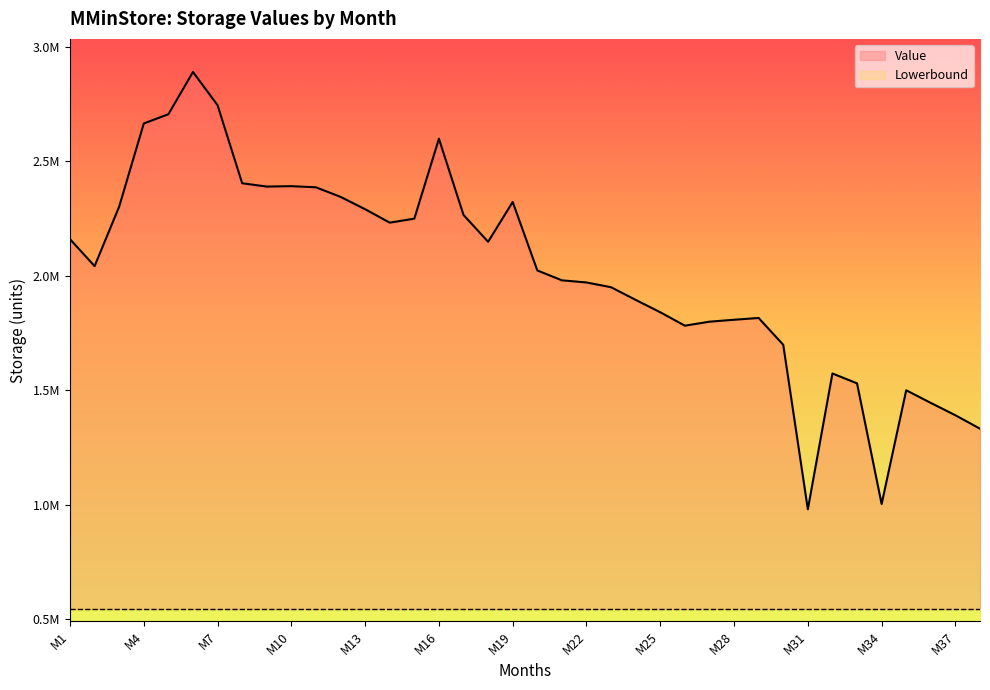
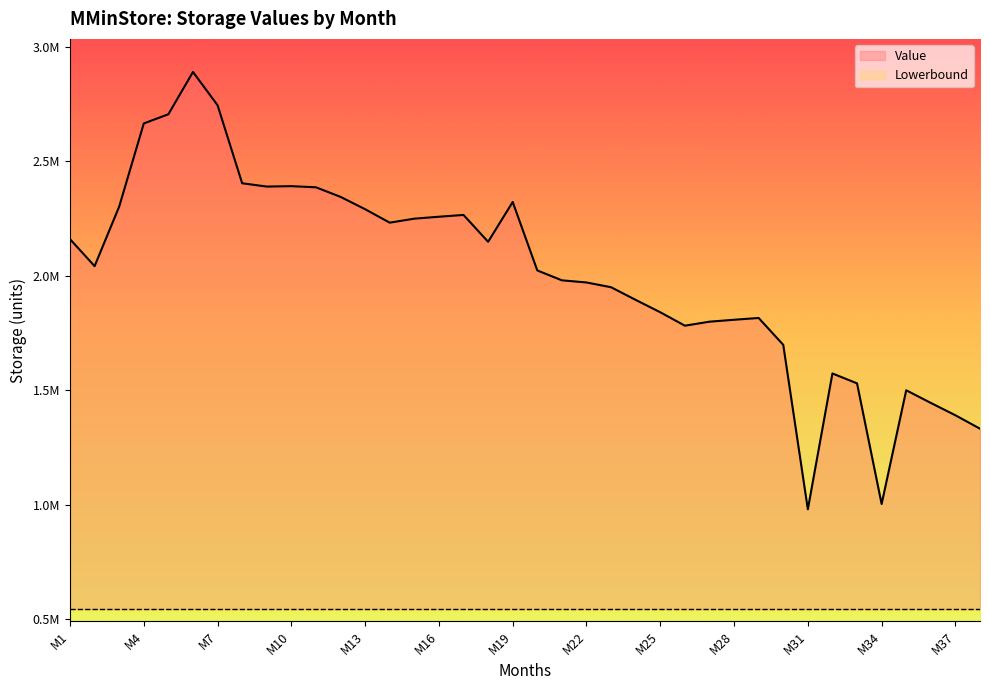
Value, M16: 2600000 -> 2260000
